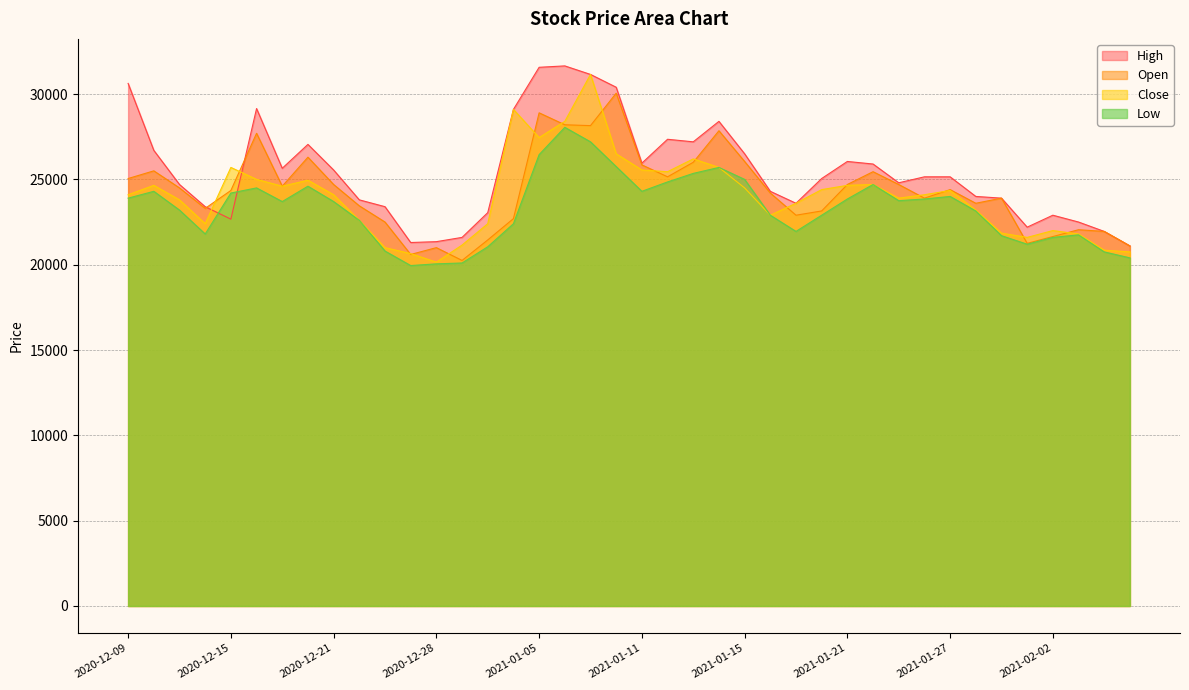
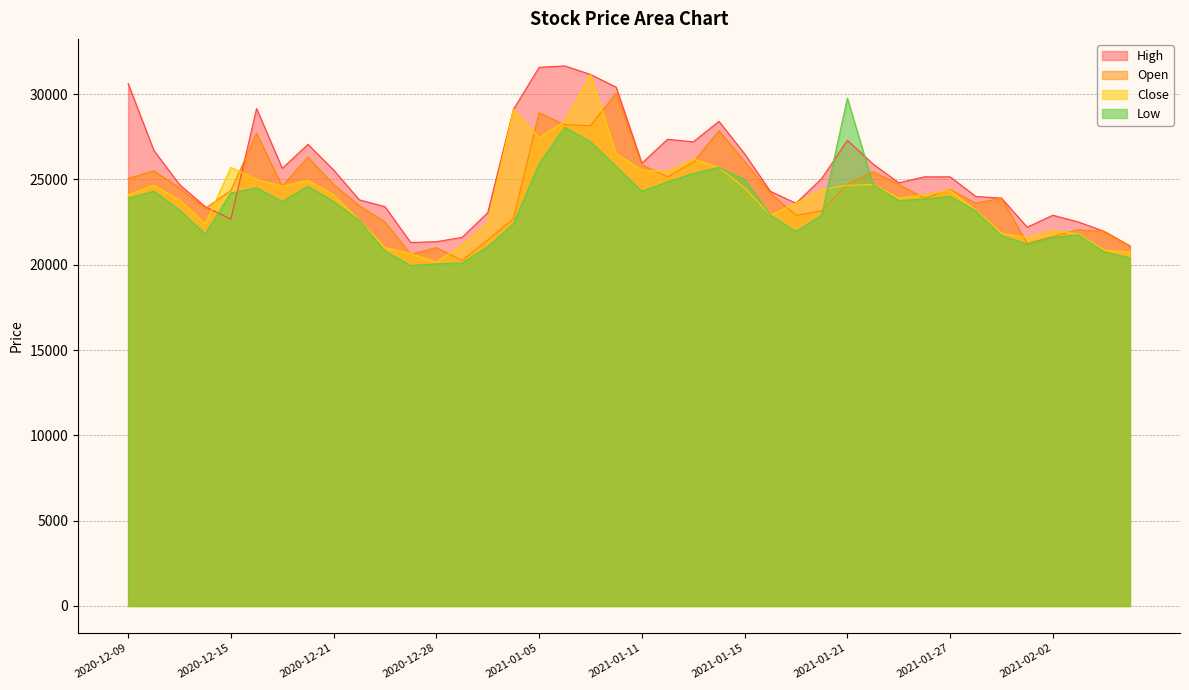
Low, 2021-01-05: 26500 -> 25900
High, 2021-01-21: 26100 -> 27300
Low, 2021-01-21: 23900 -> 29800
